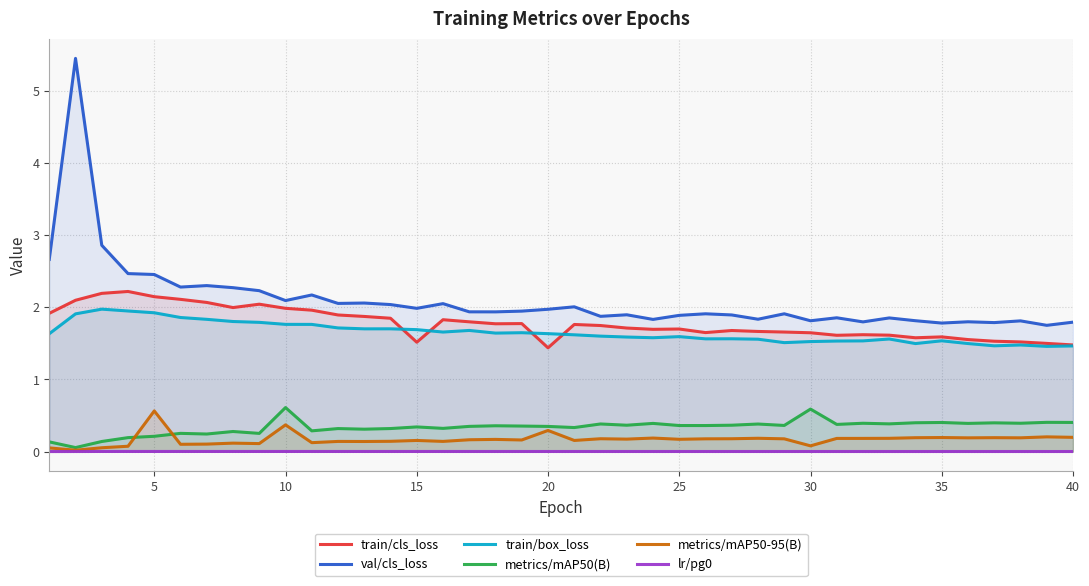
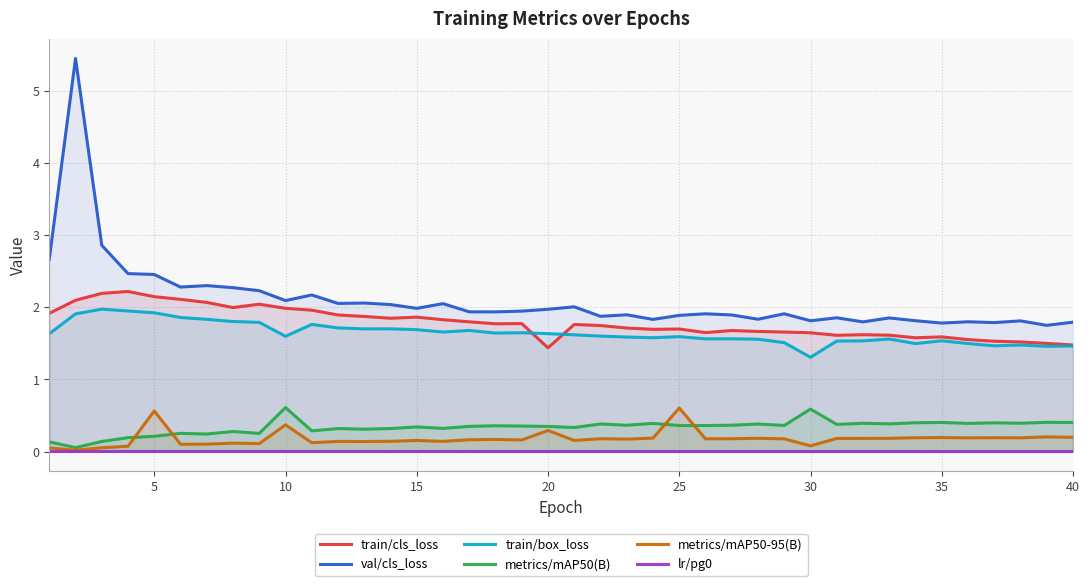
train/box_loss, 10: 1.8 -> 1.6
train/cls_loss, 15: 1.5 -> 1.9
metrics/mAP50-95(B), 25: 0.2 -> 0.6
train/box_loss, 30: 1.5 -> 1.3
